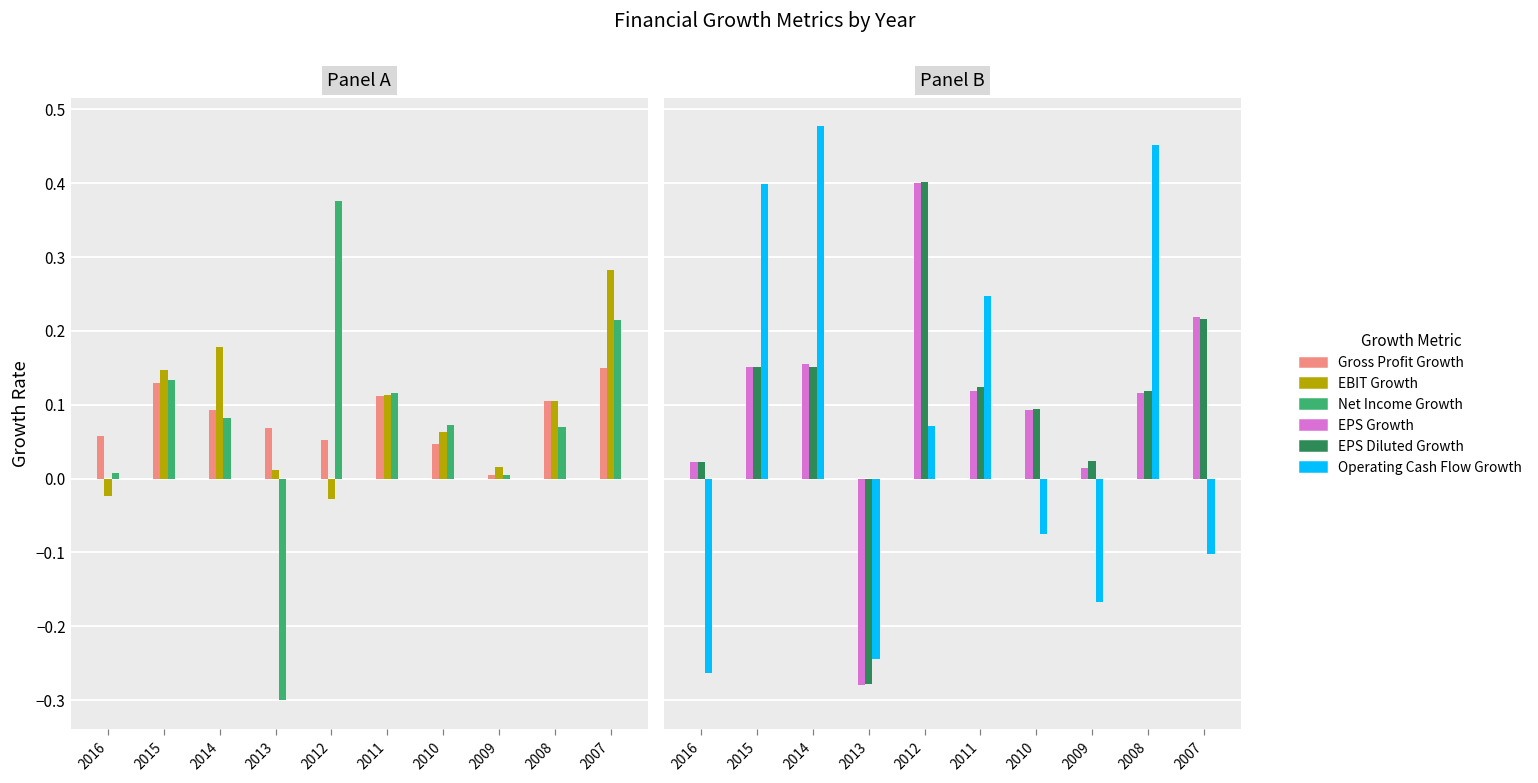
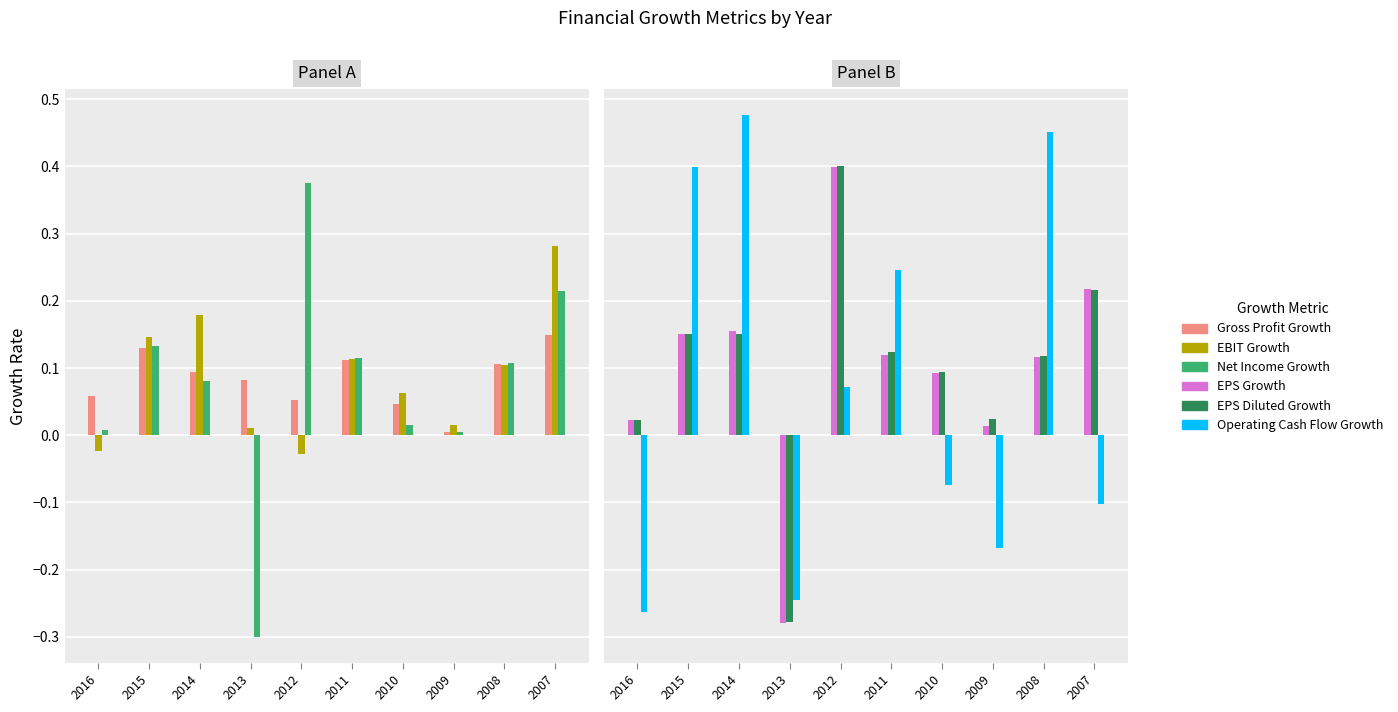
Panel A, Gross Profit Growth, 2013: 0.07 -> 0.08
Panel A, Net Income Growth, 2010: 0.07 -> 0.02
Panel A, Net Income Growth, 2008: 0.07 -> 0.11
